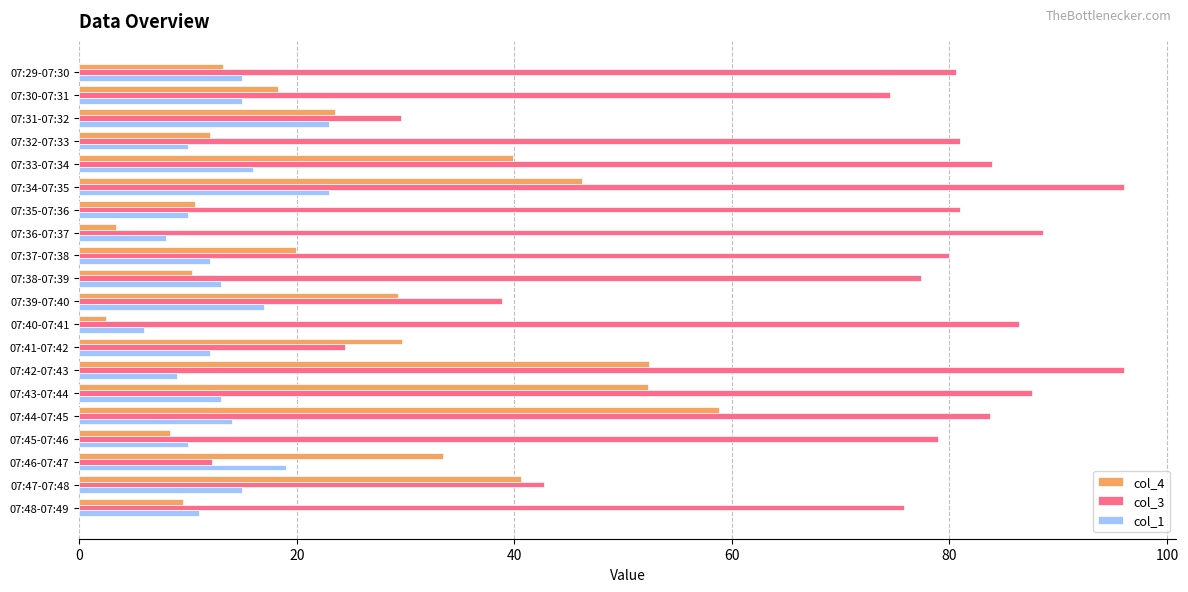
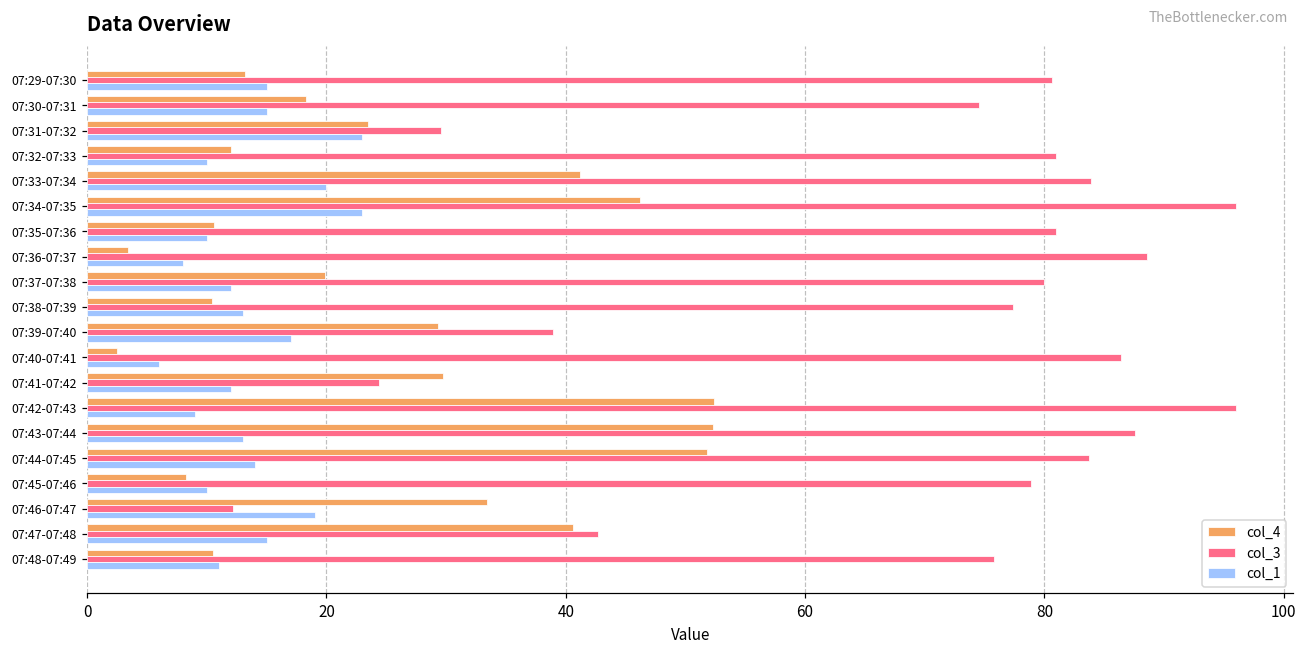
col_4, 07:33-07:34: 39.9 -> 41.2
col_1, 07:33-07:34: 16 -> 20
col_4, 07:44-07:45: 58.8 -> 51.8
col_4, 07:48-07:49: 9.5 -> 10.5
